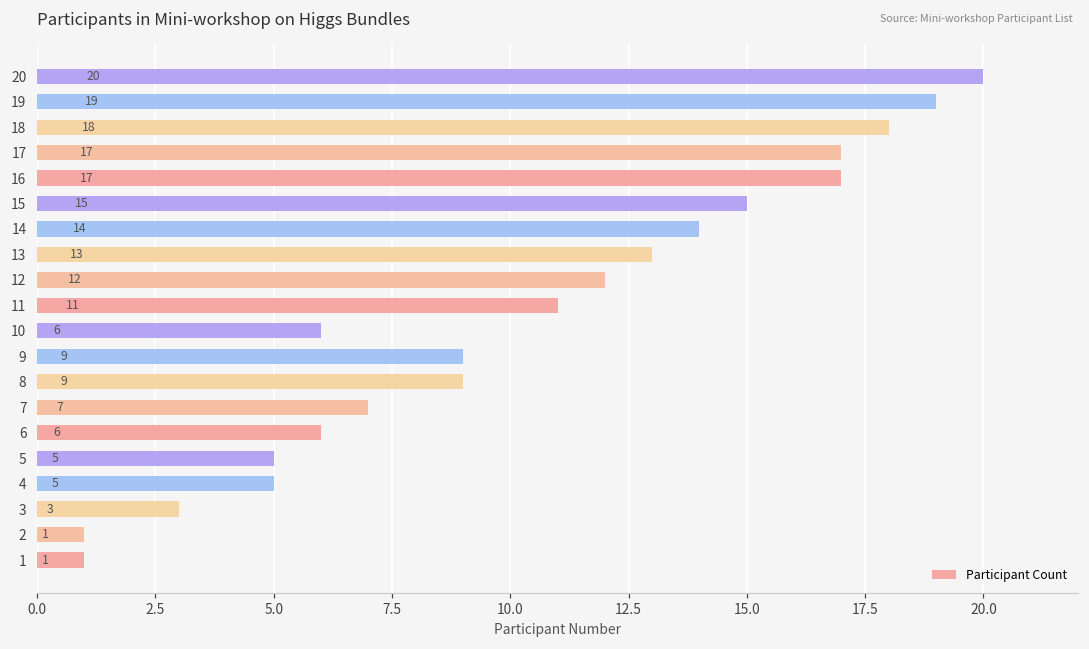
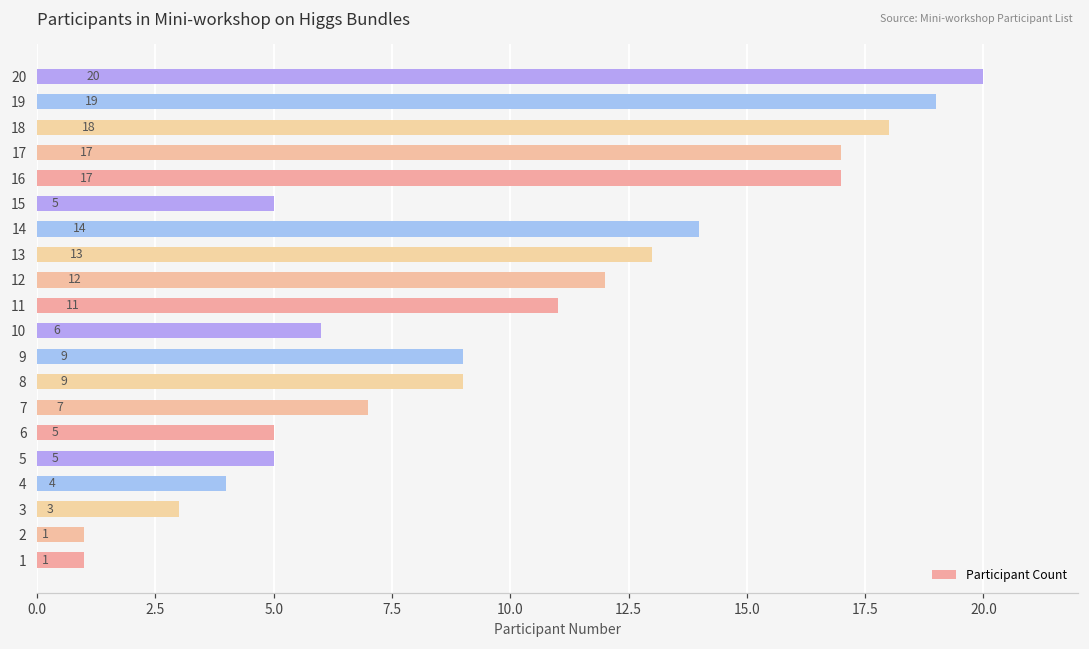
15: 15 -> 5
6: 6 -> 5
4: 5 -> 4
